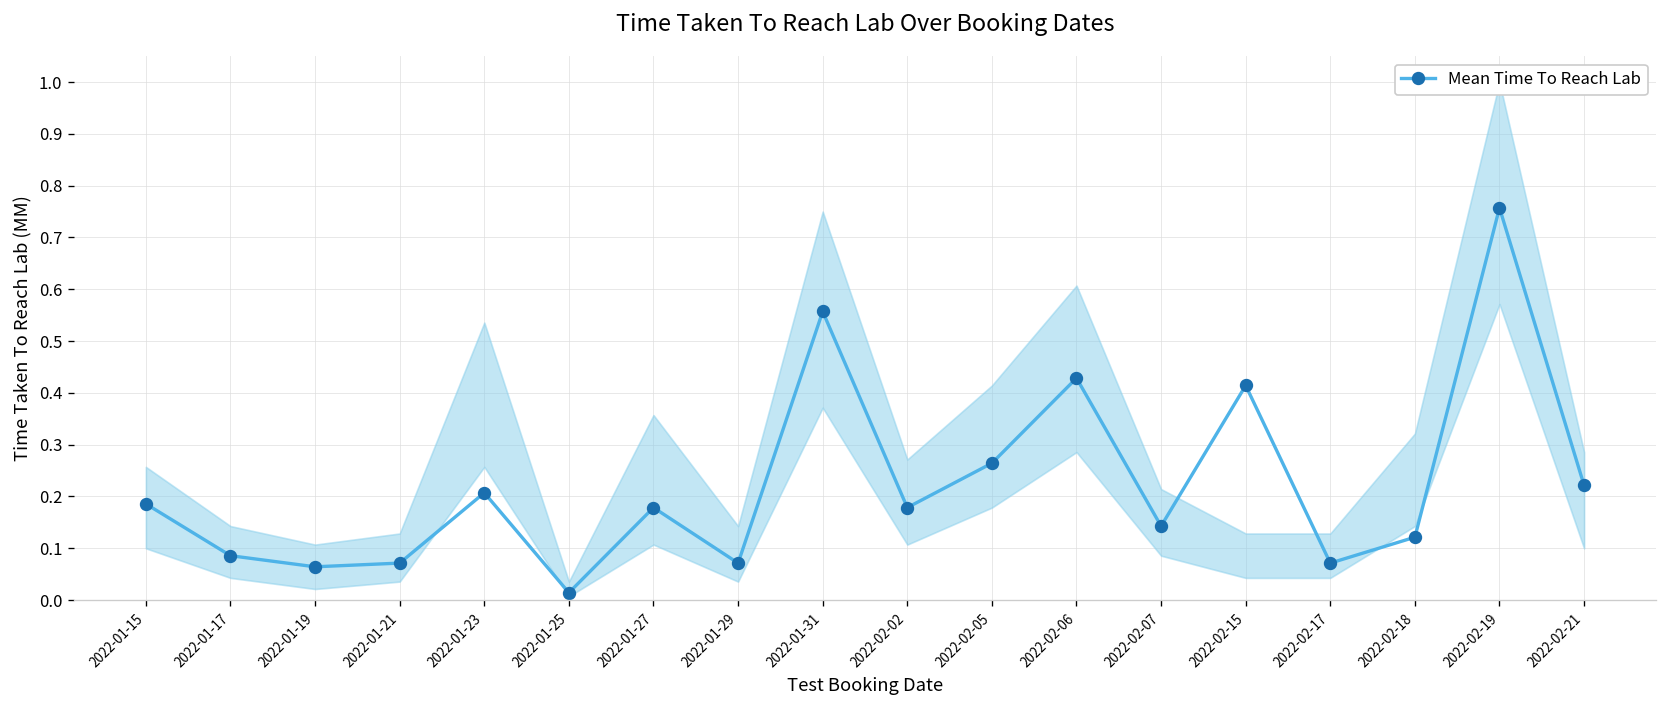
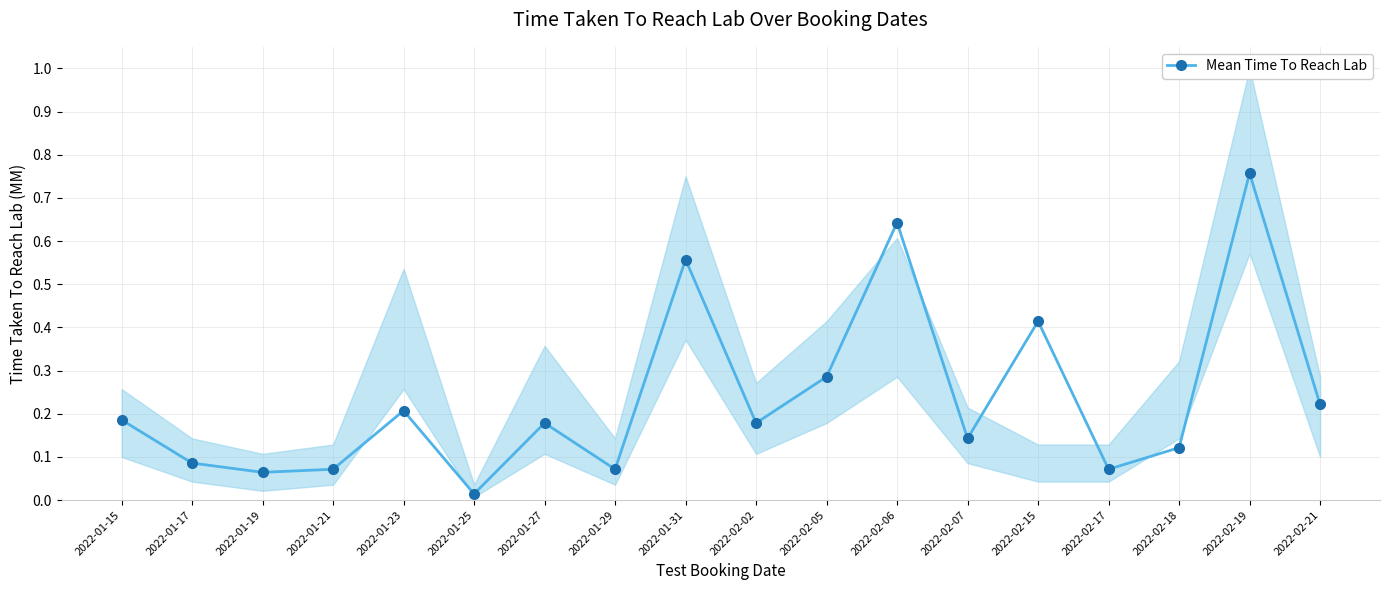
Mean Time To Reach Lab, 2022-02-05: 0.26 -> 0.29
Mean Time To Reach Lab, 2022-02-06: 0.43 -> 0.64
